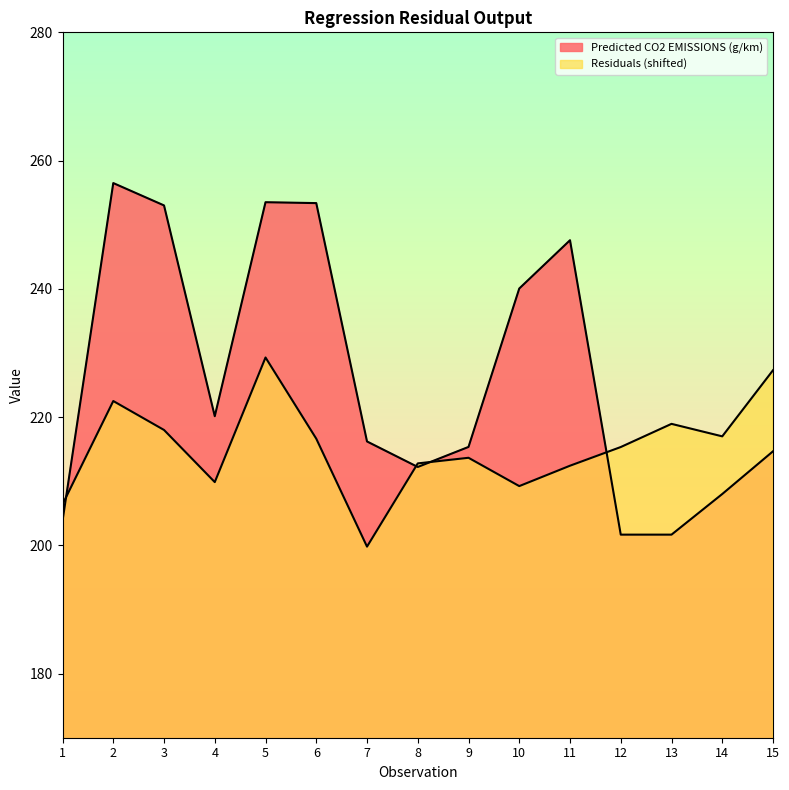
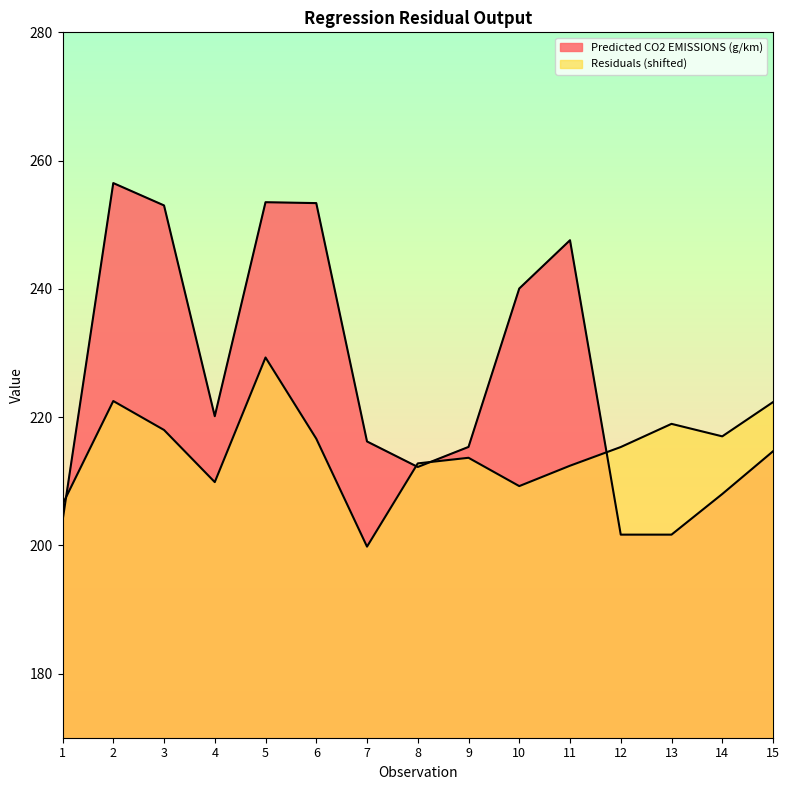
Residuals (shifted), 15: 227 -> 222
